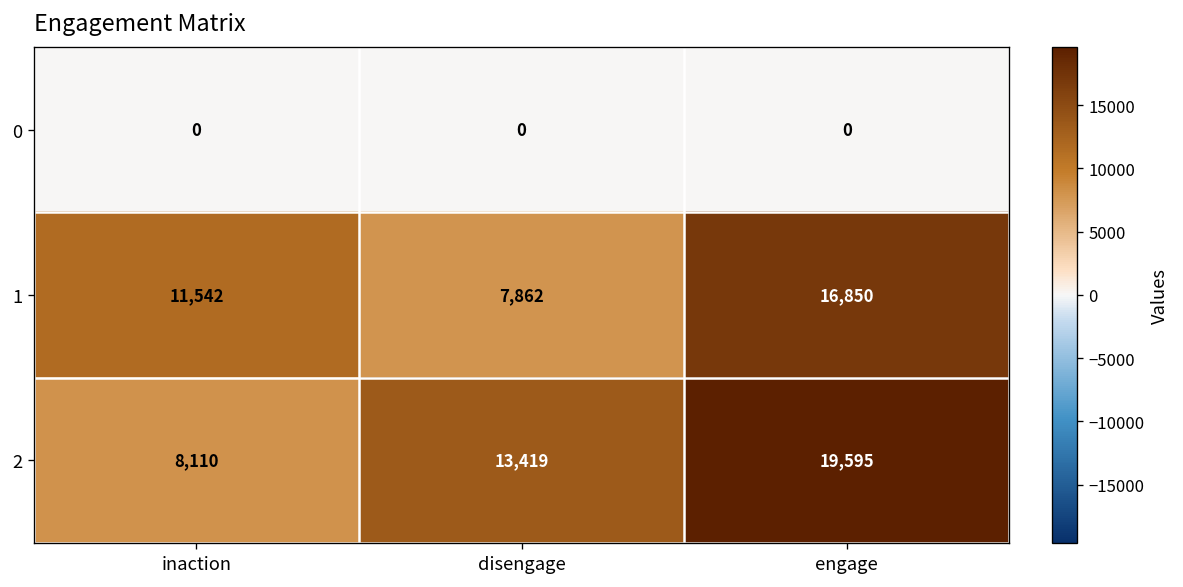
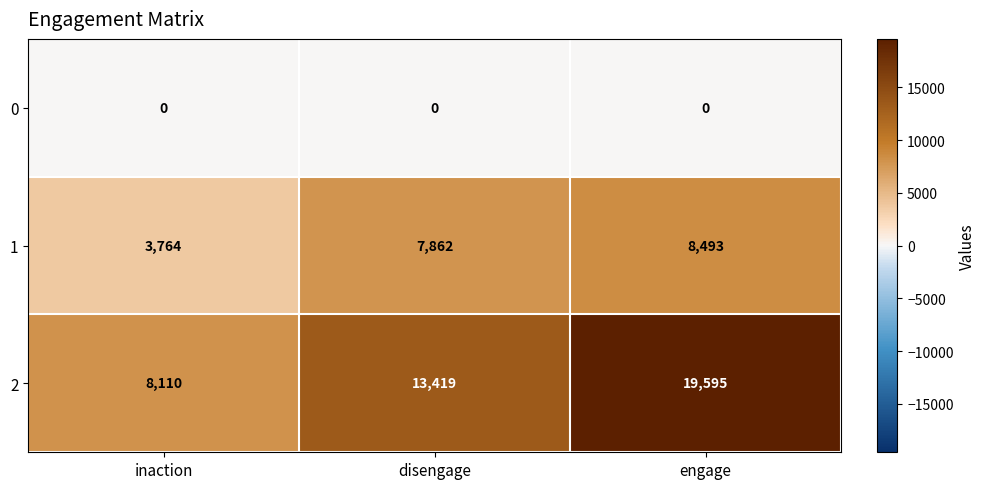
1, inaction: 11,542 -> 3,764
1, engage: 16,850 -> 8,493
